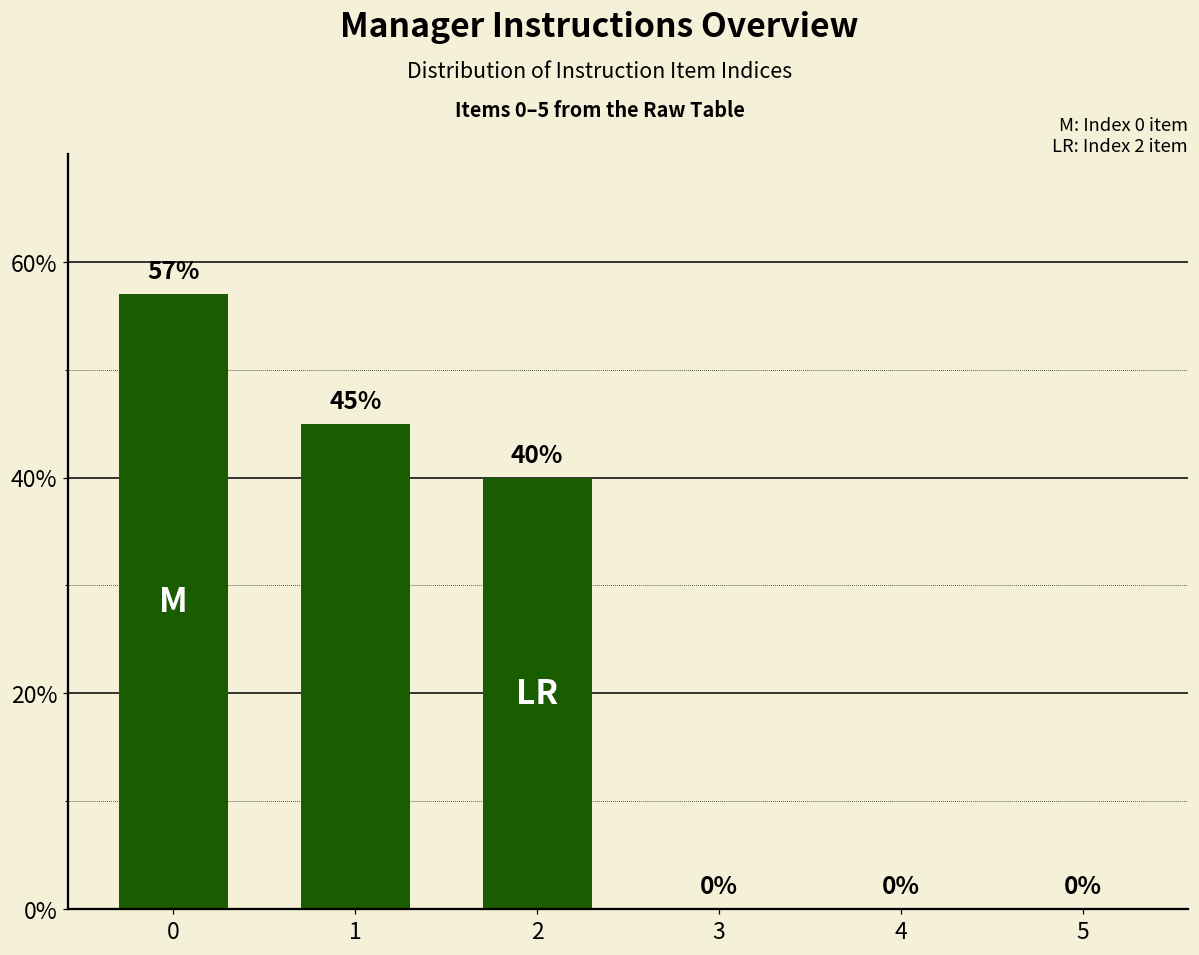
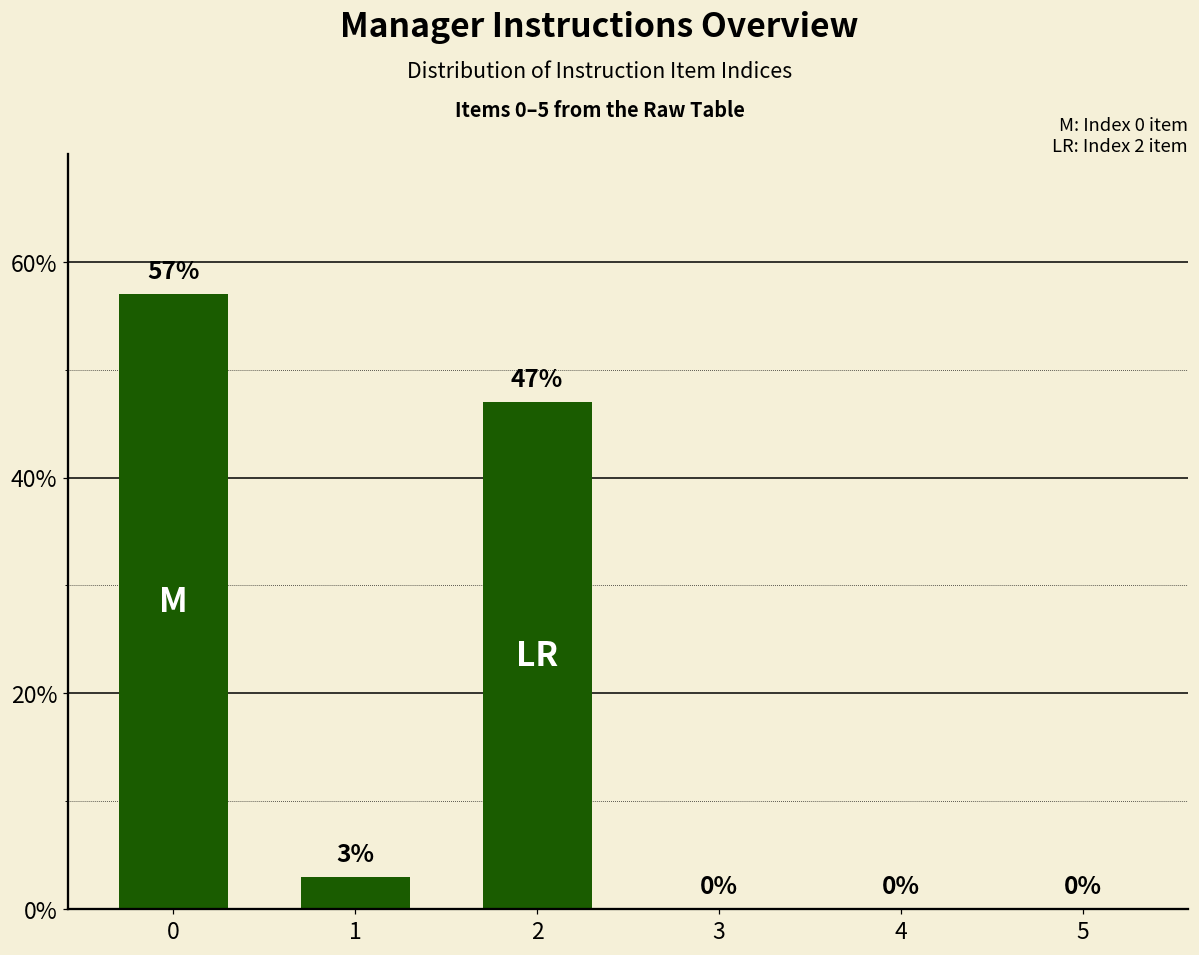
1: 45% -> 3%
2: 40% -> 47%
